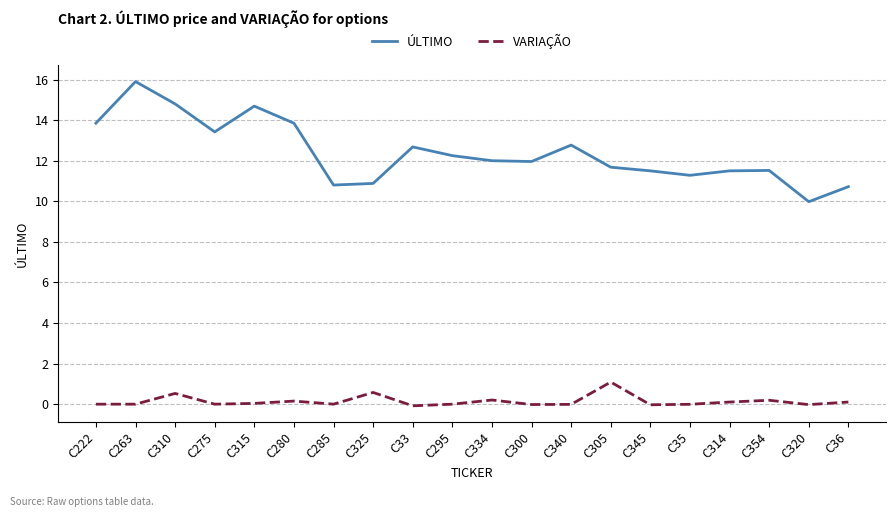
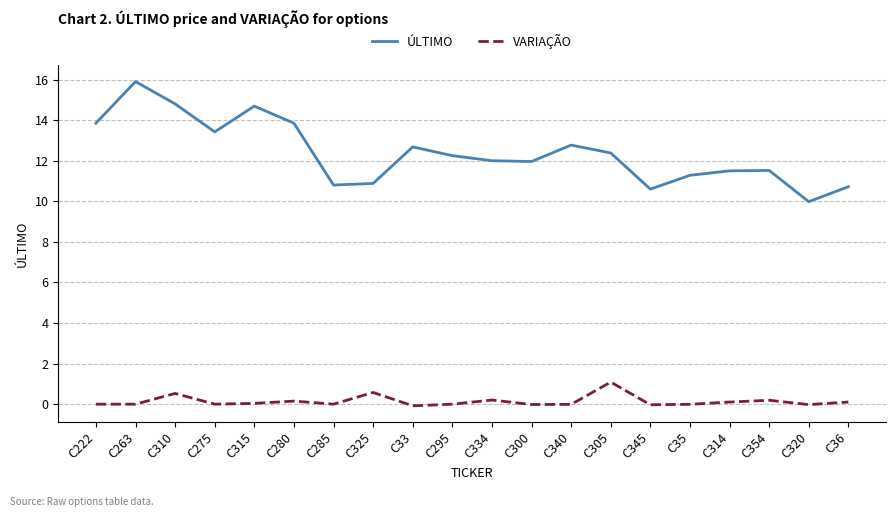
ÚLTIMO, C305: 11.7 -> 12.4
ÚLTIMO, C345: 11.5 -> 10.6
